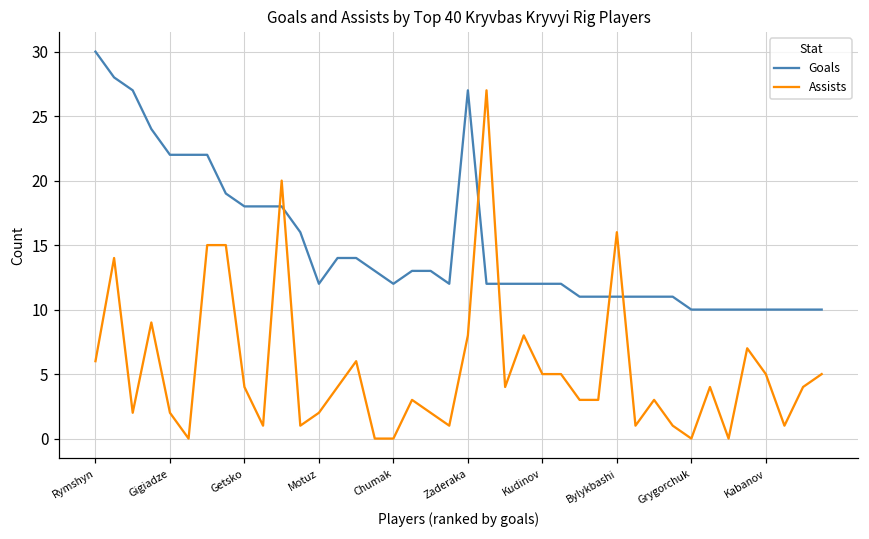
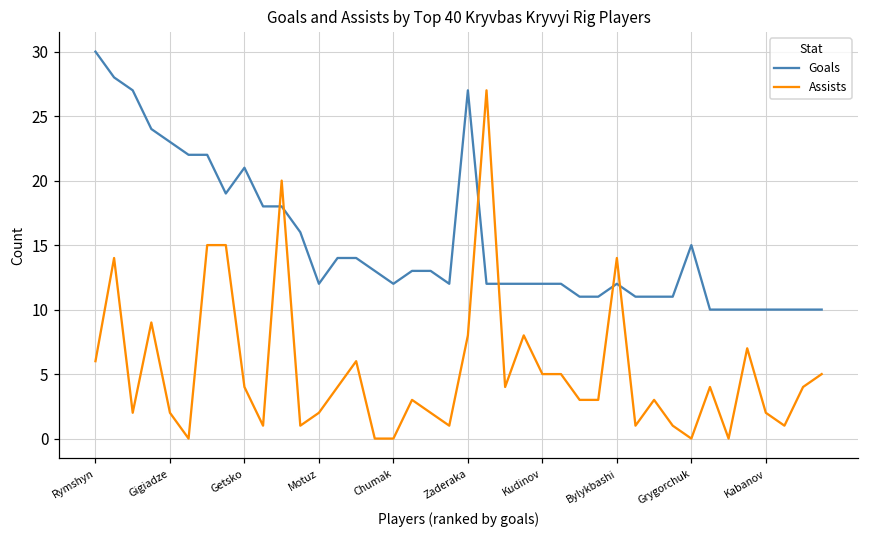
Goals, Gigiadze: 22 -> 23
Goals, Getsko: 18 -> 21
Goals, Bylykbashi: 11 -> 12
Assists, Bylykbashi: 16 -> 14
Goals, Grygorchuk: 10 -> 15
Assists, Kabanov: 5 -> 2
